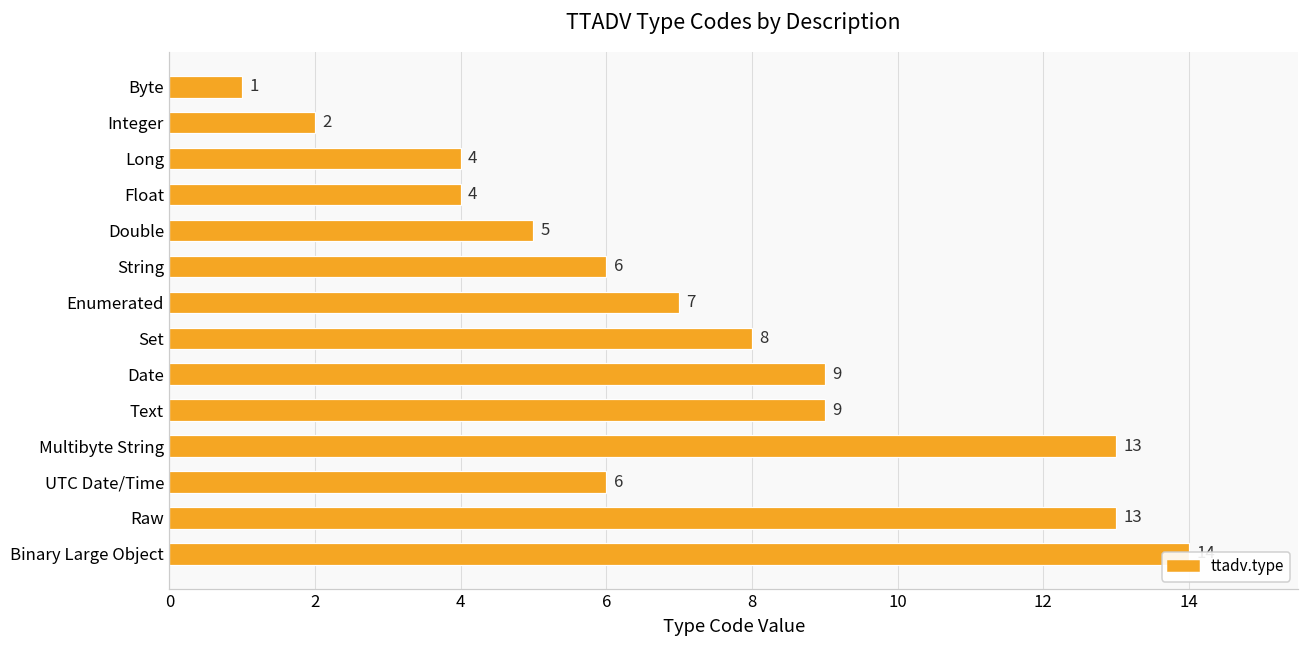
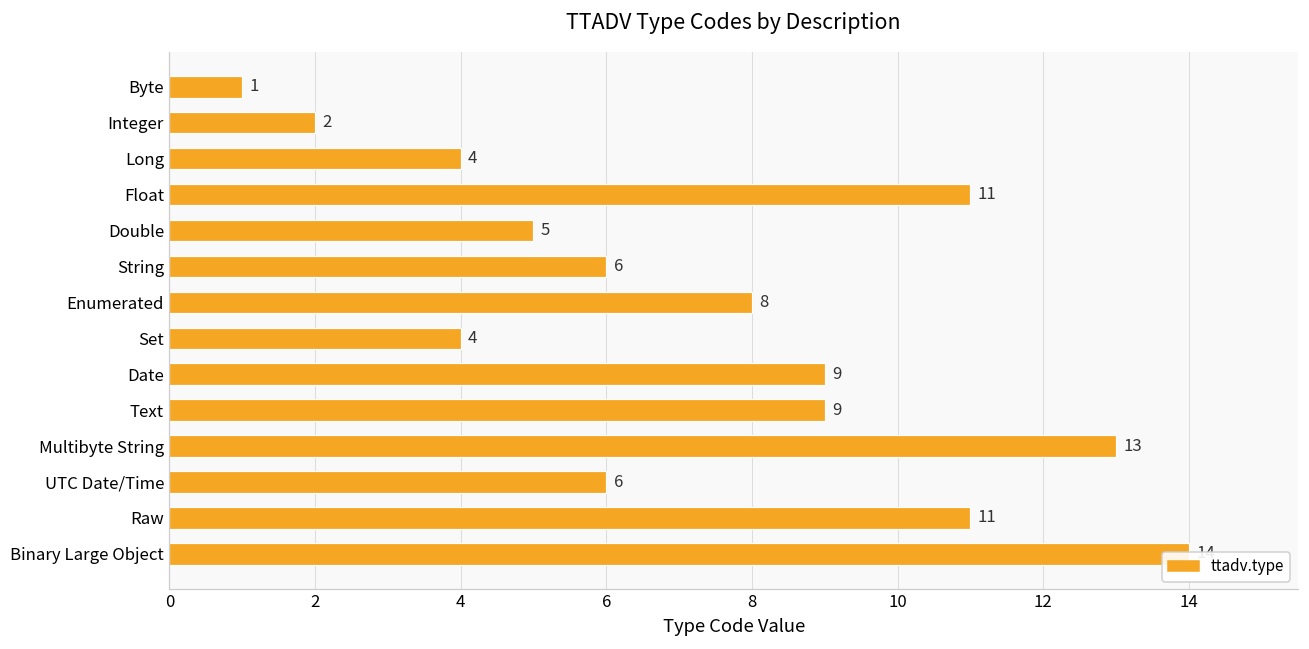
Float: 4 -> 11
Enumerated: 7 -> 8
Set: 8 -> 4
Raw: 13 -> 11
